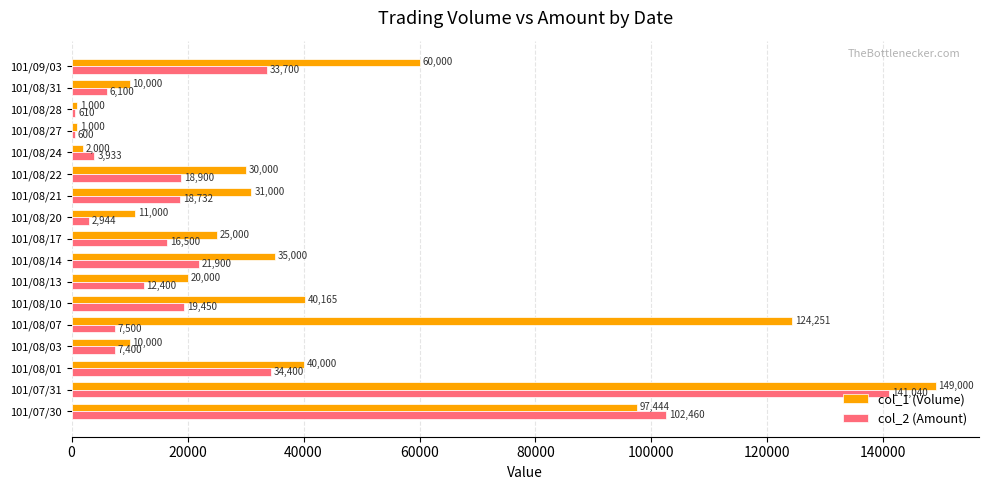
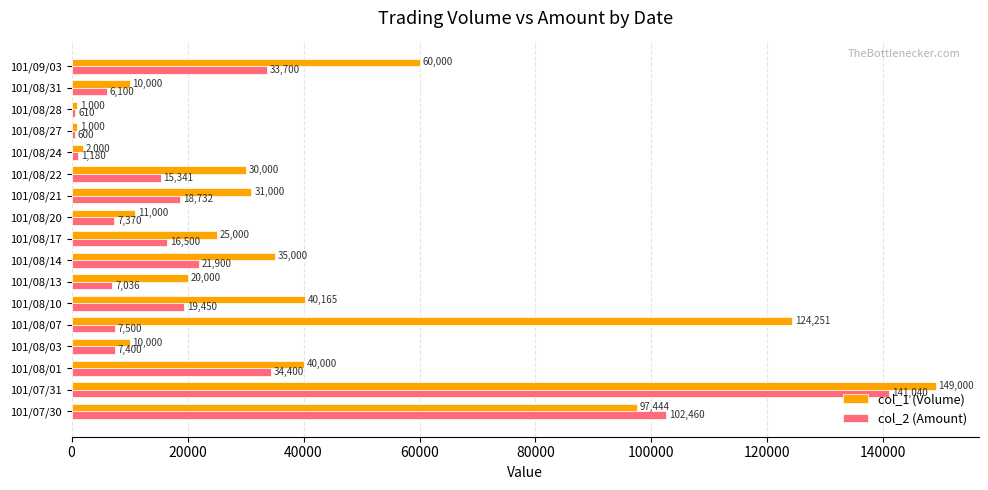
col_2 (Amount), 101/08/24: 3,933 -> 1,180
col_2 (Amount), 101/08/22: 18,900 -> 15,341
col_2 (Amount), 101/08/20: 2,944 -> 7,370
col_2 (Amount), 101/08/13: 12,400 -> 7,036
